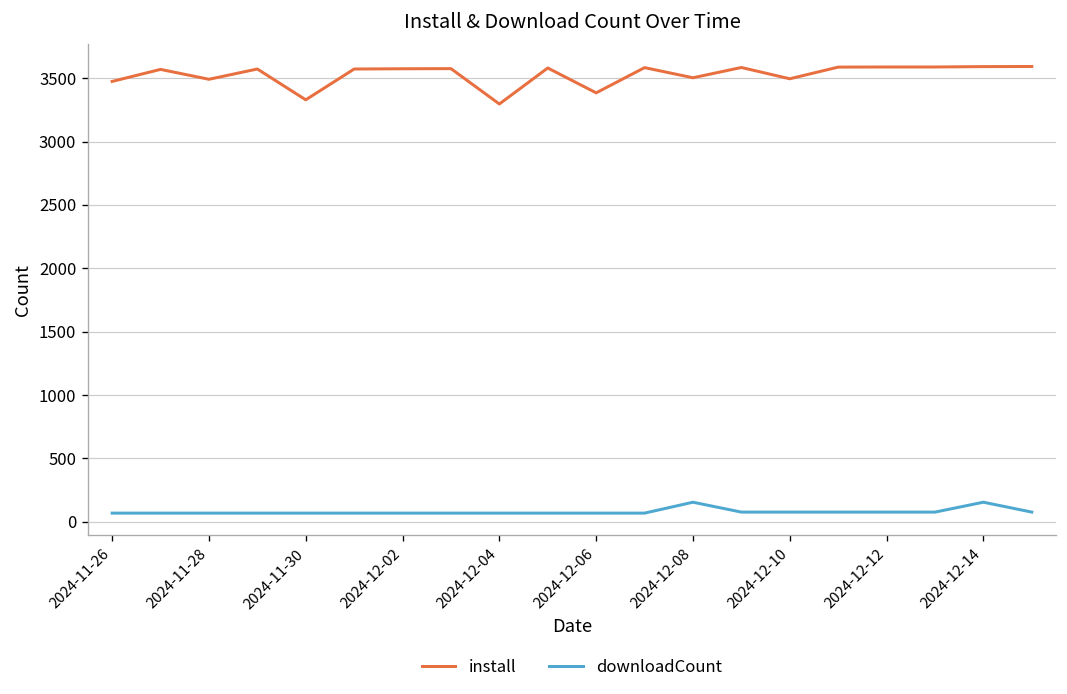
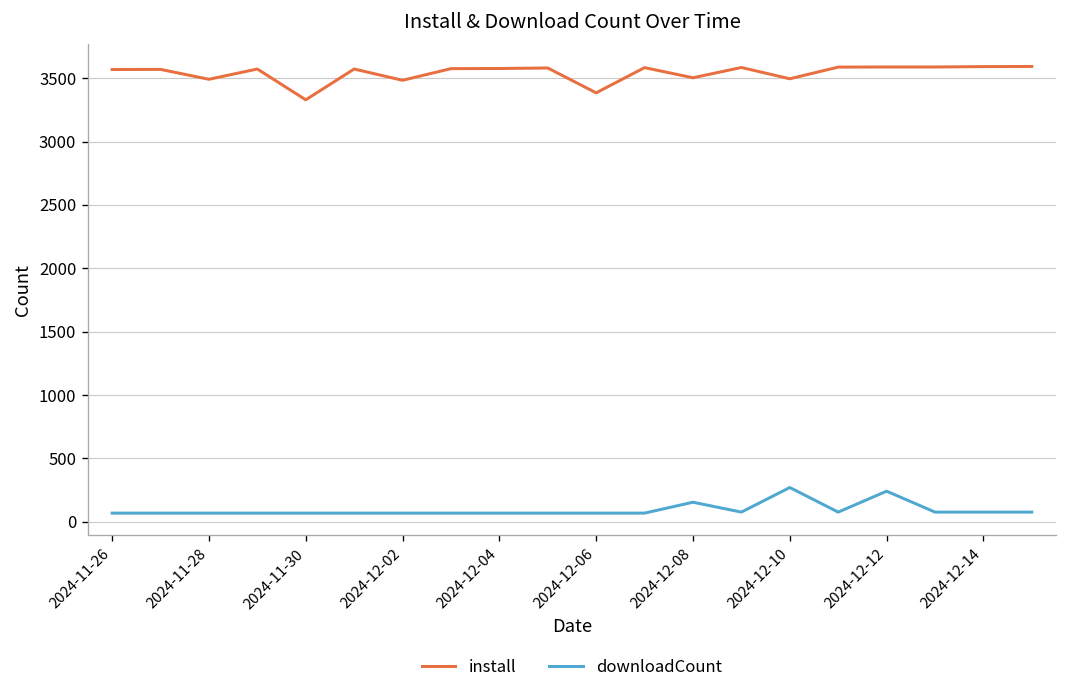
install, 2024-11-26: 3470 -> 3570
install, 2024-12-02: 3570 -> 3480
install, 2024-12-04: 3300 -> 3580
downloadCount, 2024-12-10: 80 -> 270
downloadCount, 2024-12-12: 80 -> 240
downloadCount, 2024-12-14: 150 -> 80
